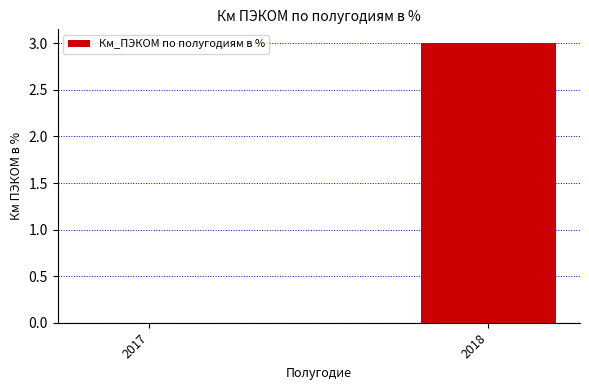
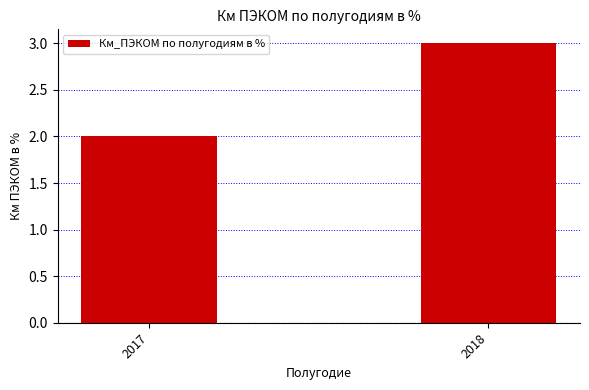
2017: 0 -> 2
